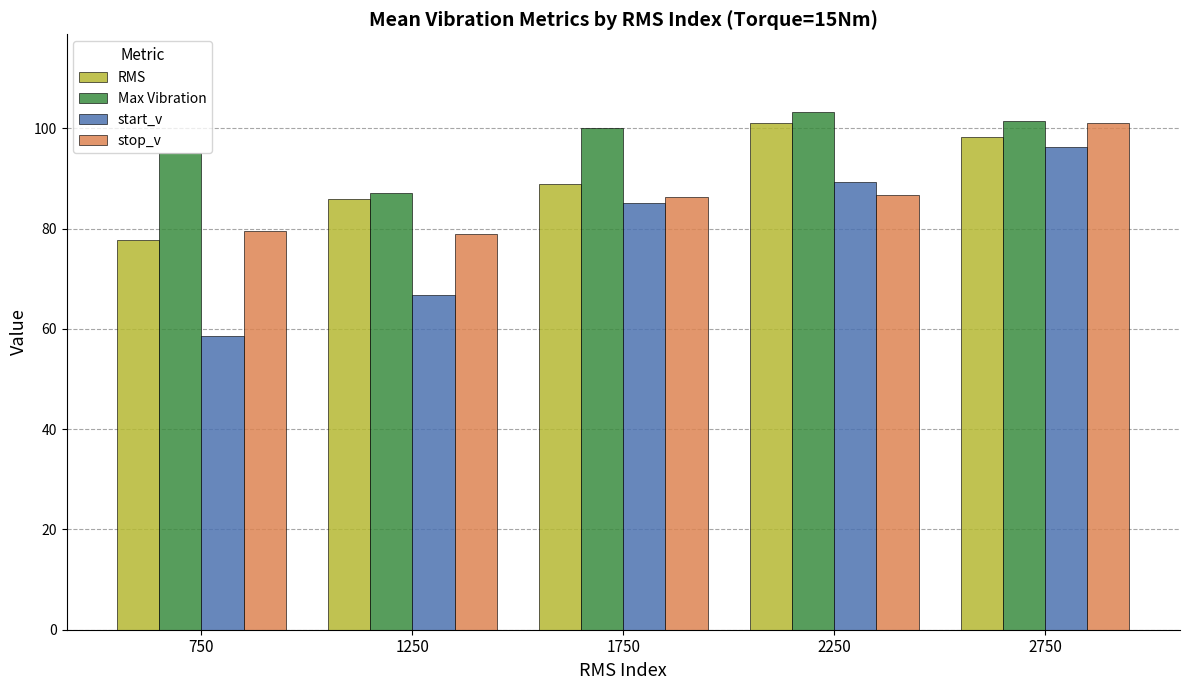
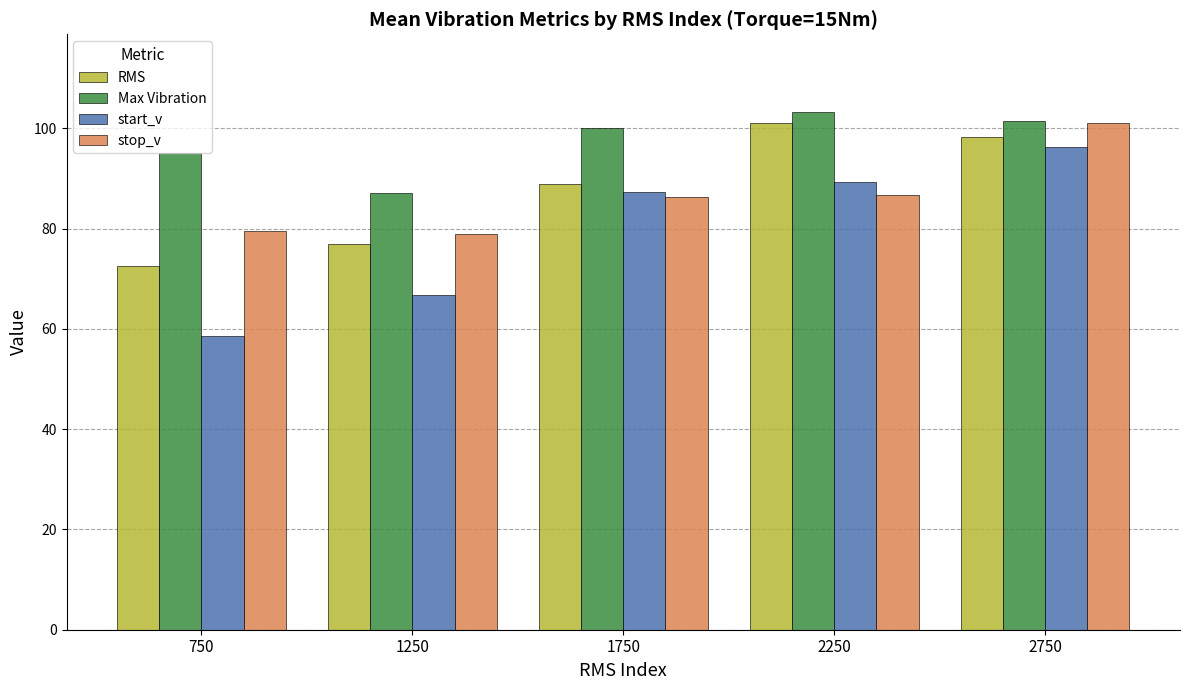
RMS, 750: 78 -> 73
RMS, 1250: 86 -> 77
start_v, 1750: 85 -> 87
